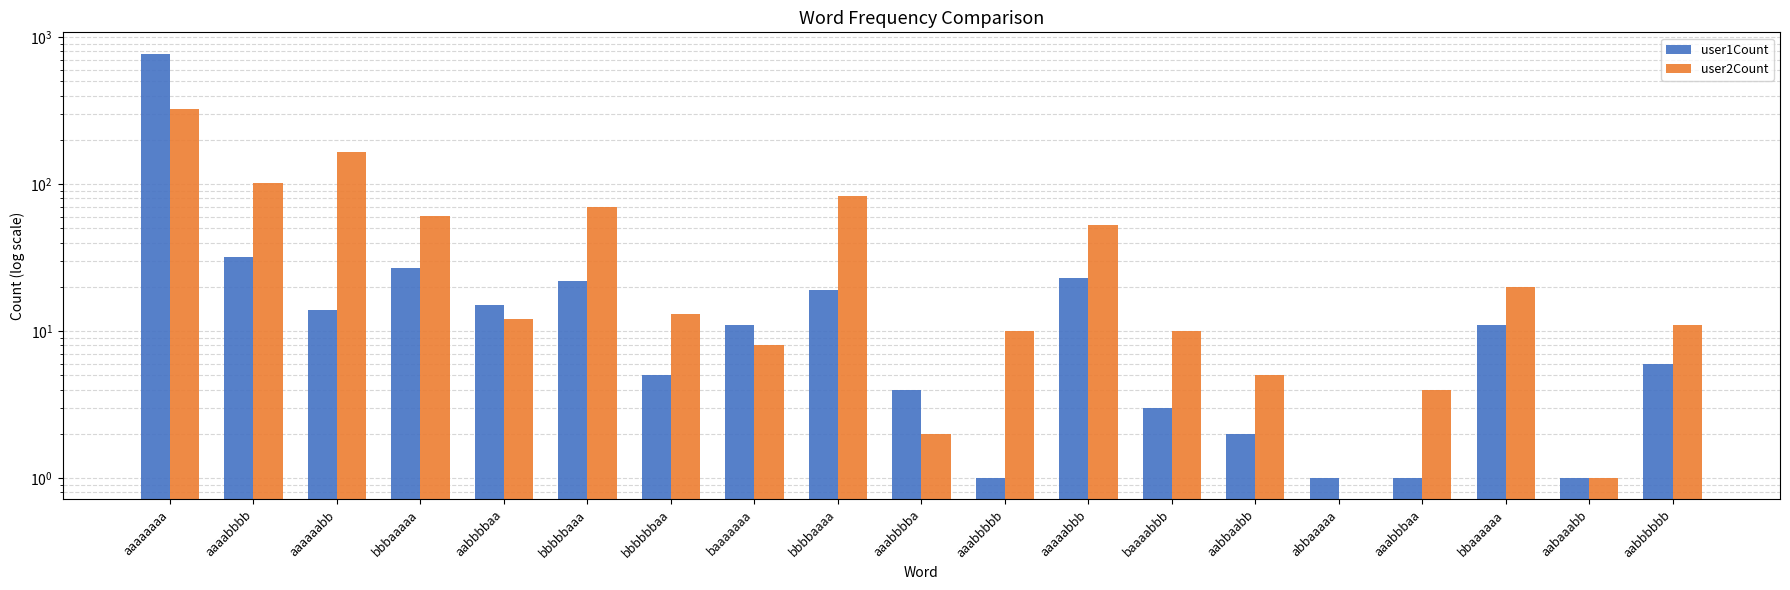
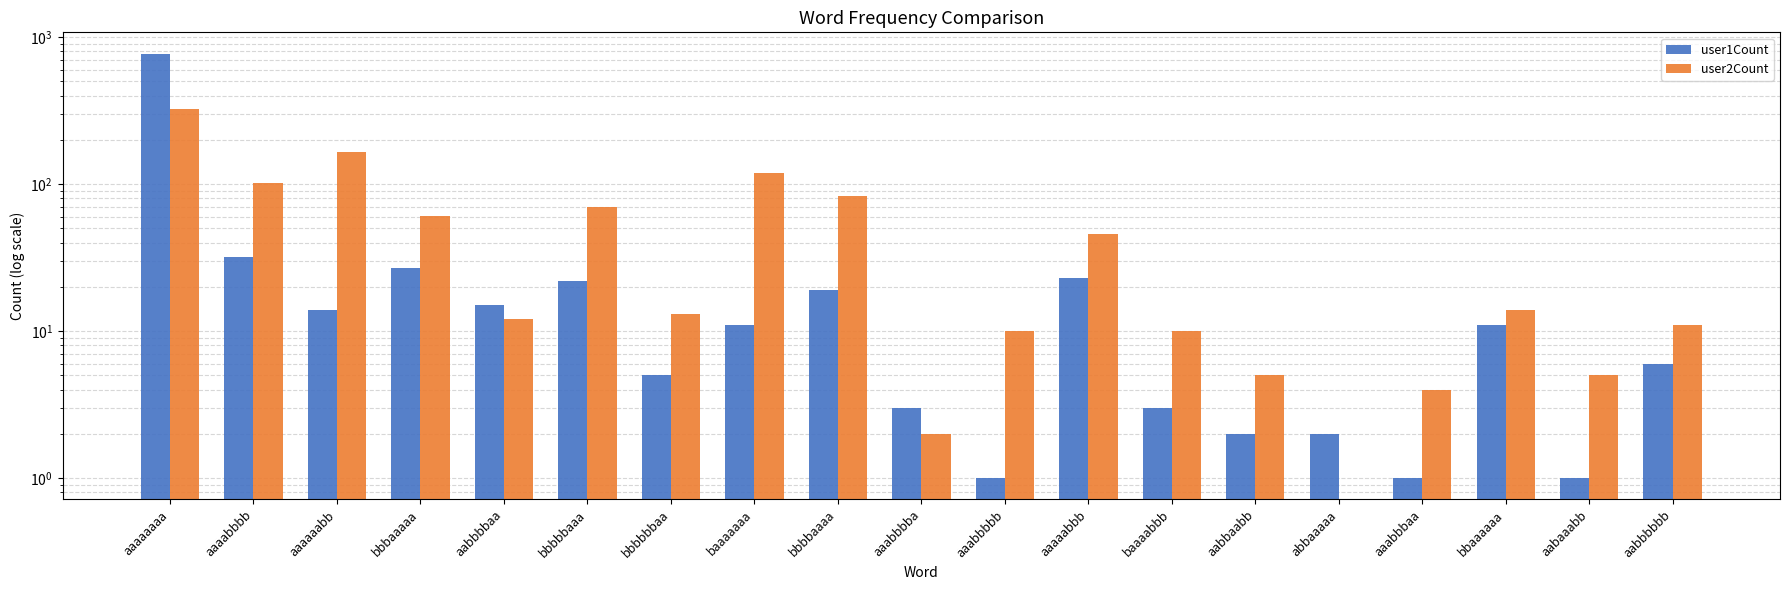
user2Count, baaaaaaa: 8 -> 120
user1Count, aaabbbba: 4 -> 3
user2Count, aaaaabbb: 53 -> 46
user1Count, abbaaaaa: 1 -> 2
user2Count, bbaaaaaa: 20 -> 14
user2Count, aabaaabb: 1 -> 5
